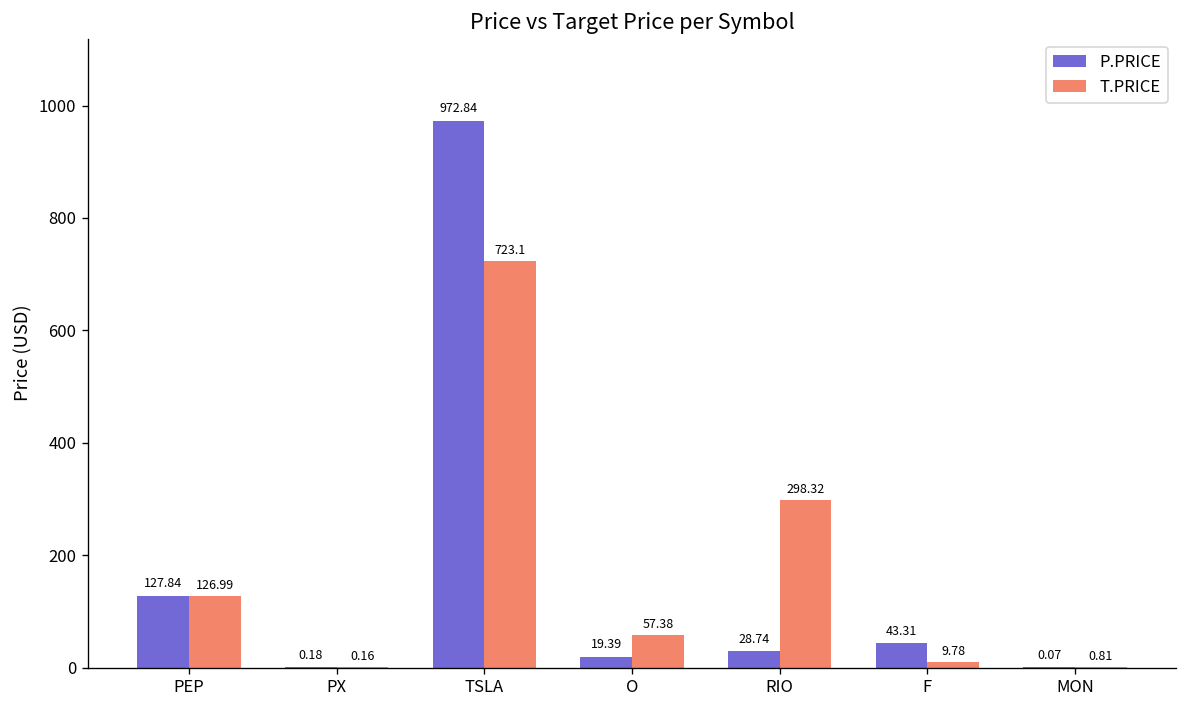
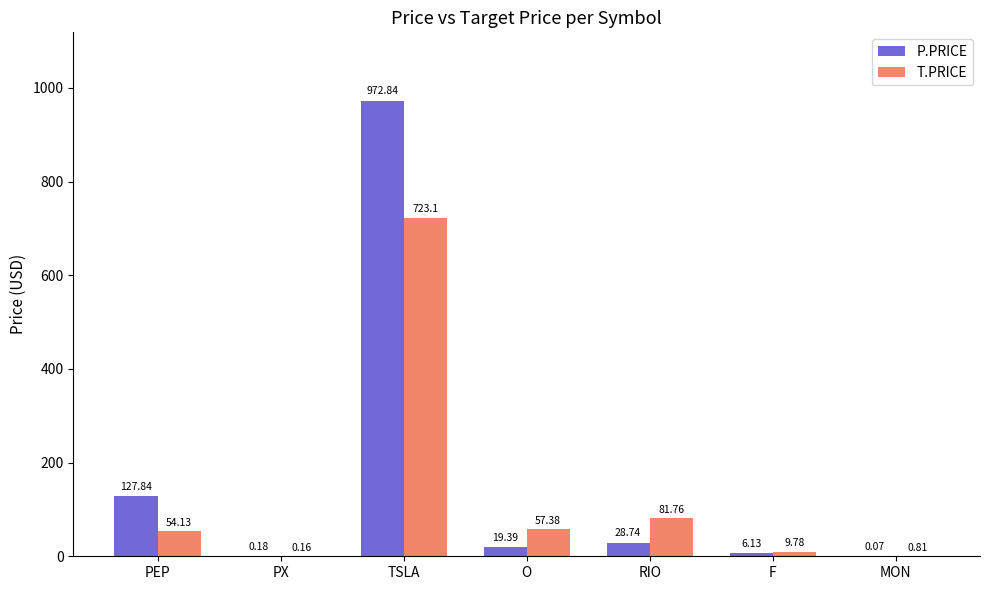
T.PRICE, PEP: 126.99 -> 54.13
T.PRICE, RIO: 298.32 -> 81.76
P.PRICE, F: 43.31 -> 6.13
